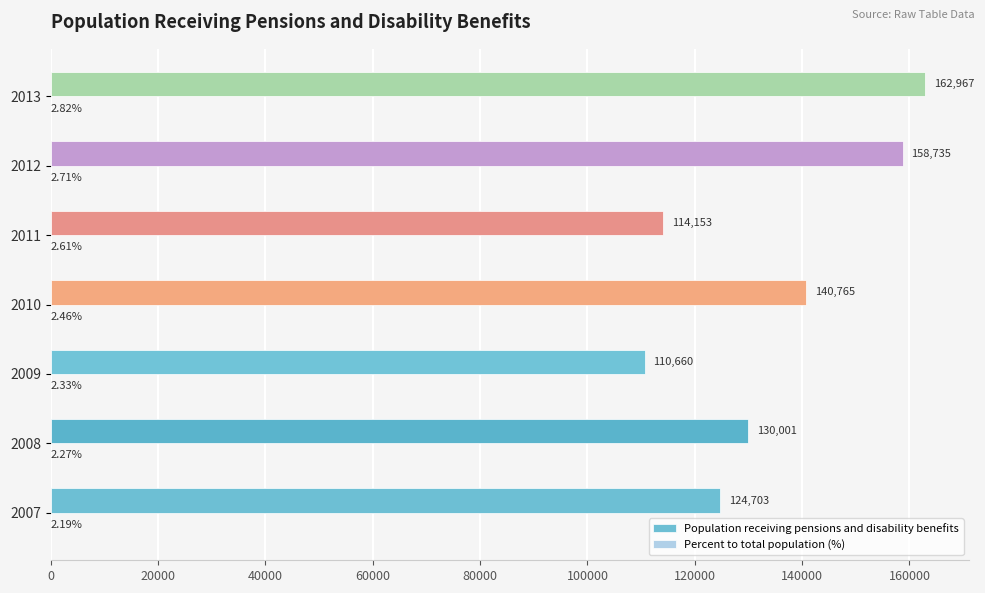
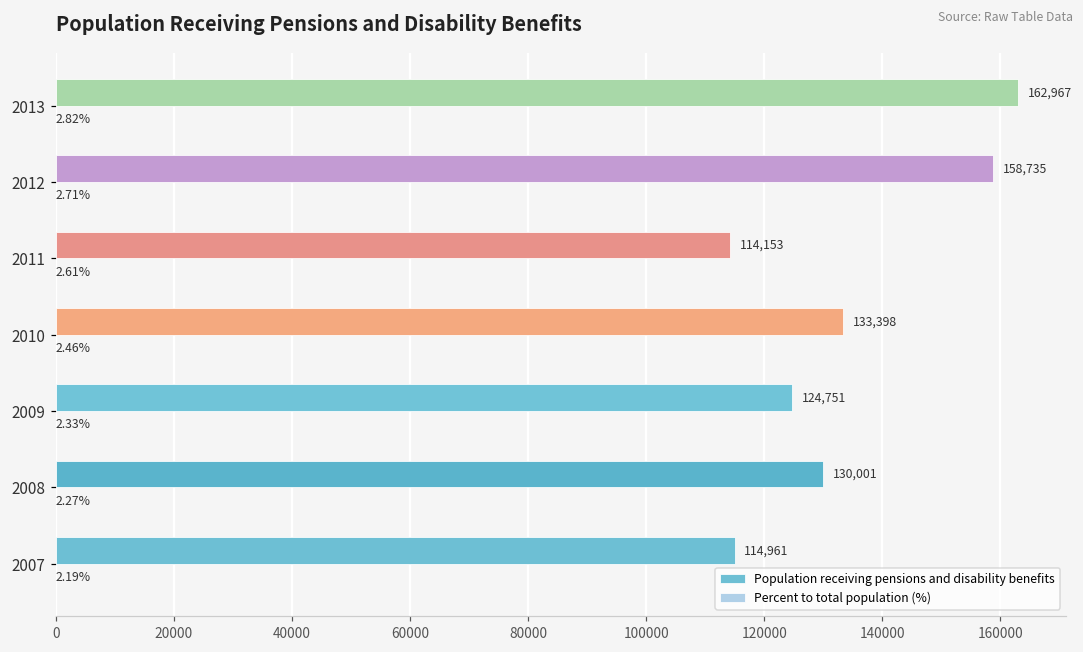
Population receiving pensions and disability benefits, 2010: 140,765 -> 133,398
Population receiving pensions and disability benefits, 2009: 110,660 -> 124,751
Population receiving pensions and disability benefits, 2007: 124,703 -> 114,961
